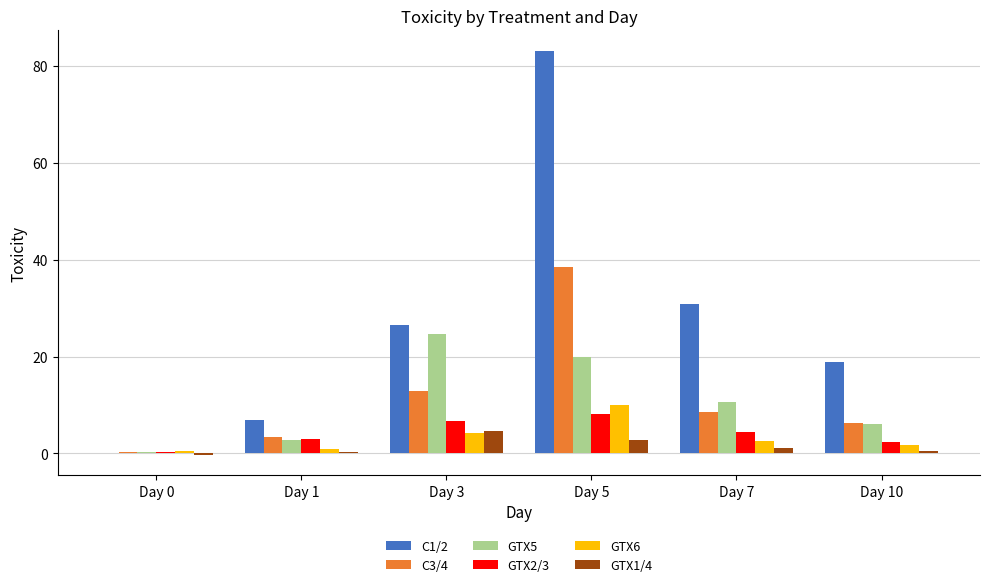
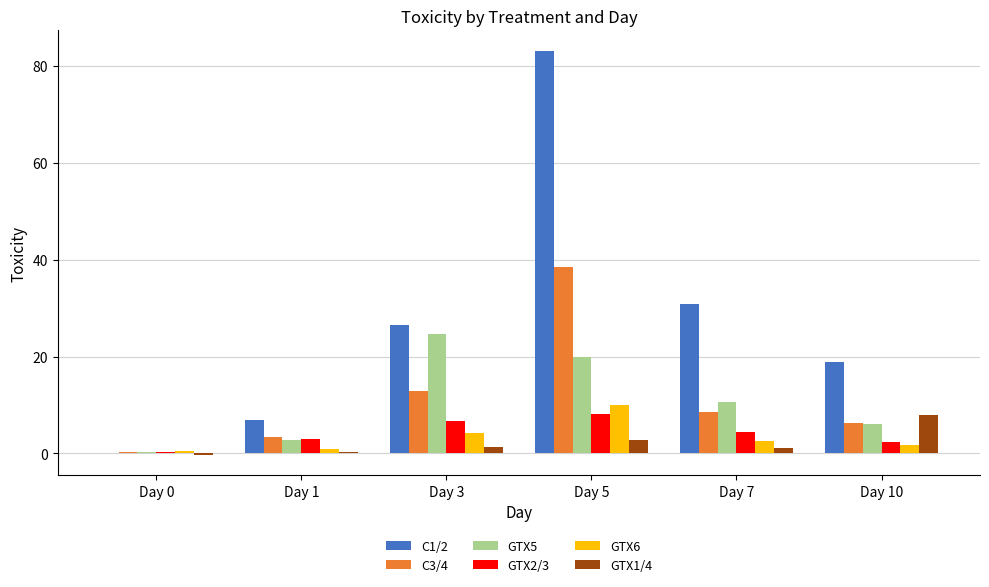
GTX1/4, Day 3: 5 -> 1
GTX1/4, Day 10: 1 -> 8
